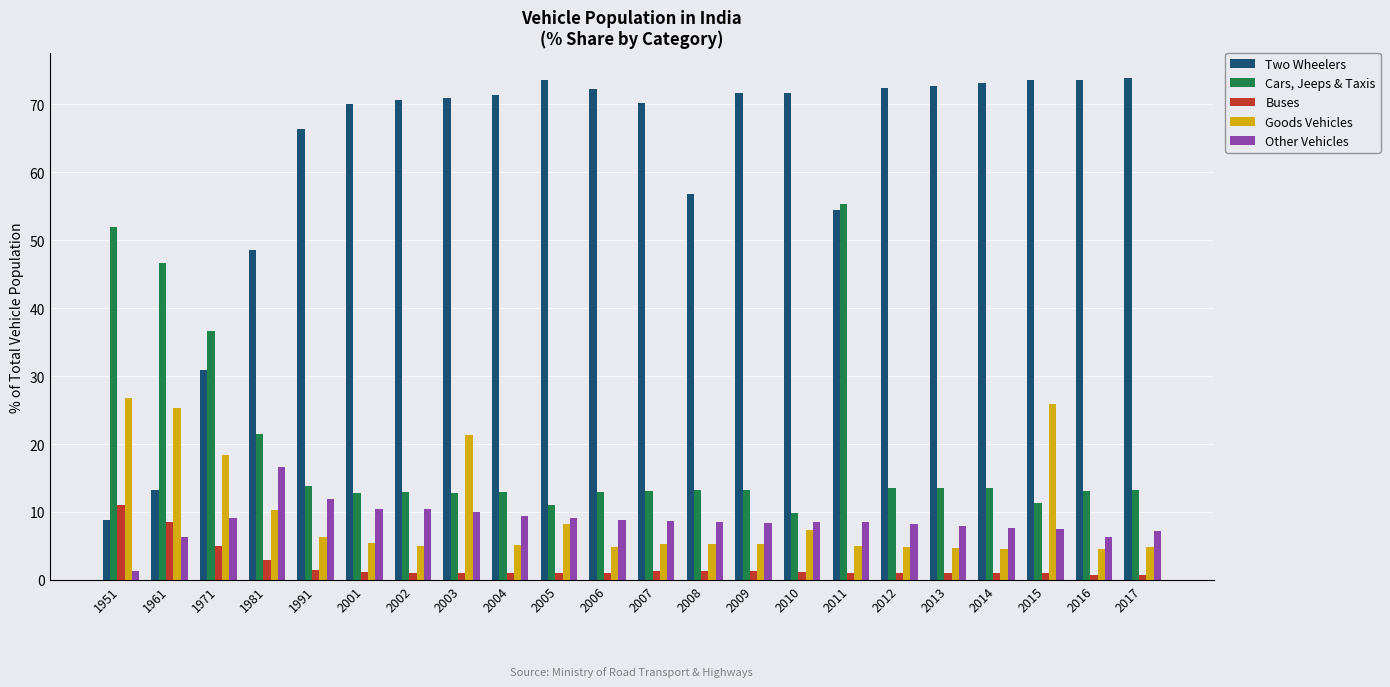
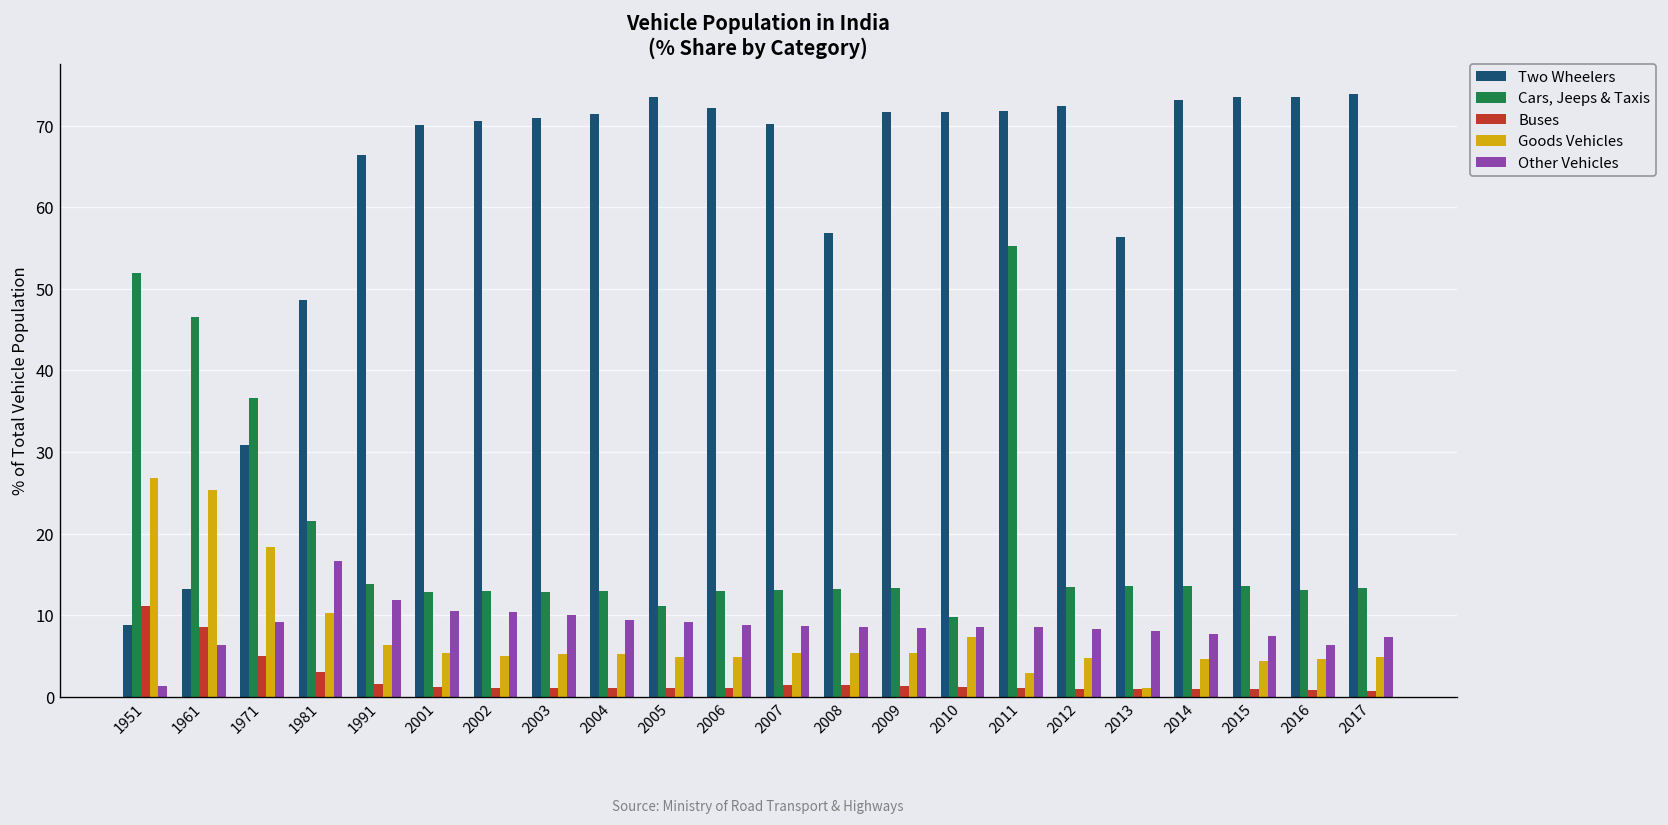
Goods Vehicles, 2003: 21 -> 5
Goods Vehicles, 2005: 8 -> 5
Two Wheelers, 2011: 55 -> 72
Goods Vehicles, 2011: 5 -> 3
Two Wheelers, 2013: 73 -> 56
Goods Vehicles, 2013: 5 -> 1
Cars, Jeeps & Taxis, 2015: 11 -> 14
Goods Vehicles, 2015: 26 -> 4
